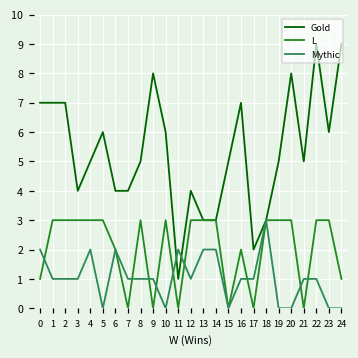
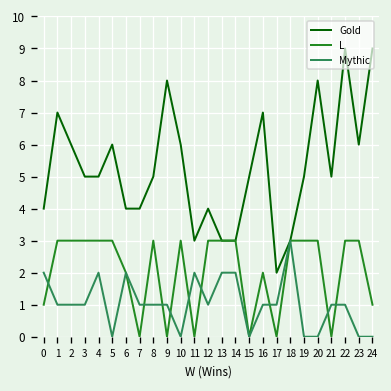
Gold, 0: 7 -> 4
Gold, 2: 7 -> 6
Gold, 3: 4 -> 5
Gold, 11: 1 -> 3
